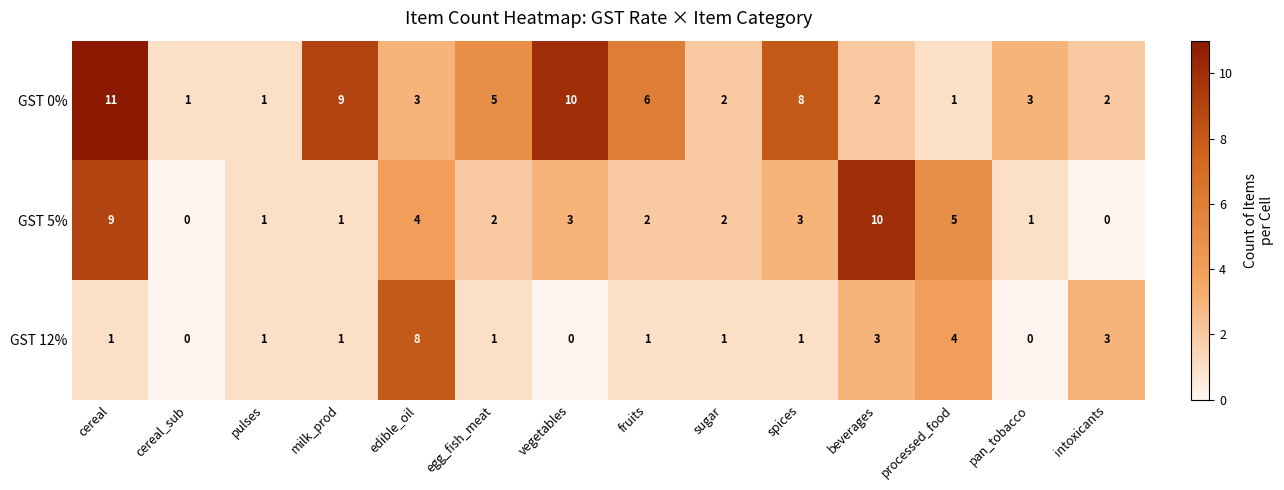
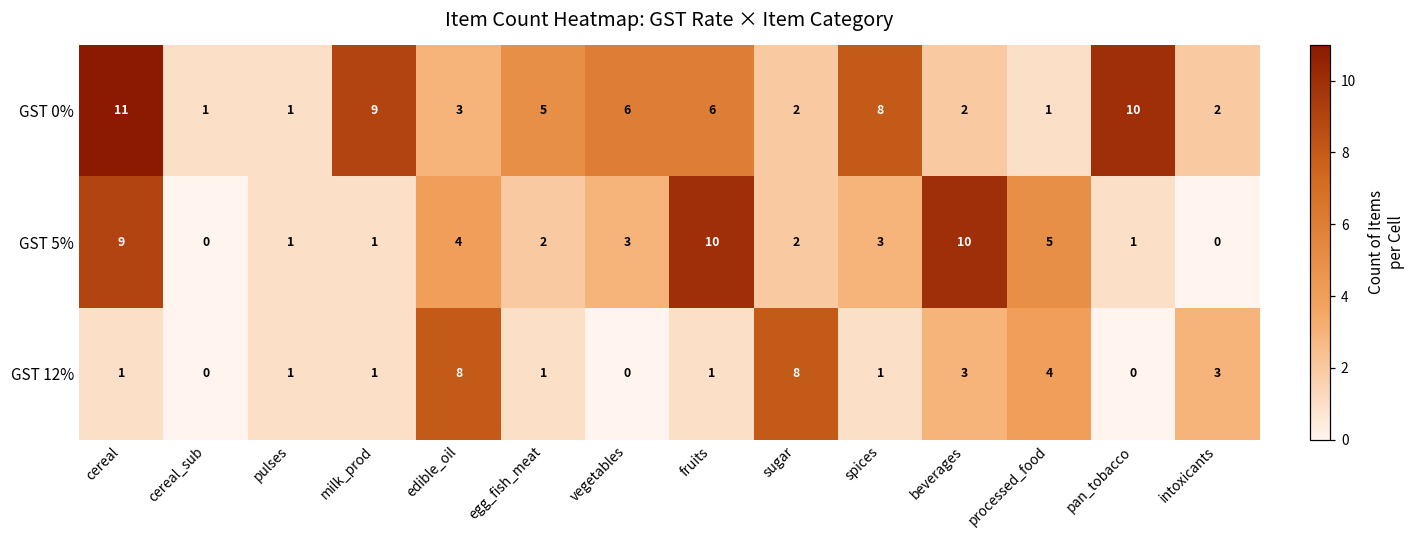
GST 0%, vegetables: 10 -> 6
GST 0%, pan_tobacco: 3 -> 10
GST 5%, fruits: 2 -> 10
GST 12%, sugar: 1 -> 8
